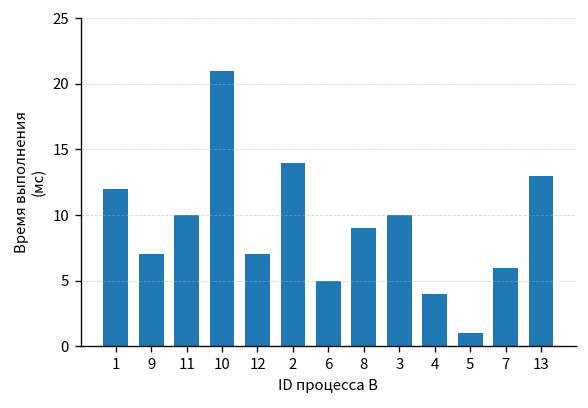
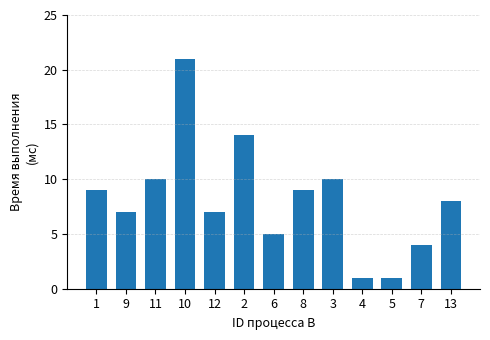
1: 12 -> 9
4: 4 -> 1
7: 6 -> 4
13: 13 -> 8
